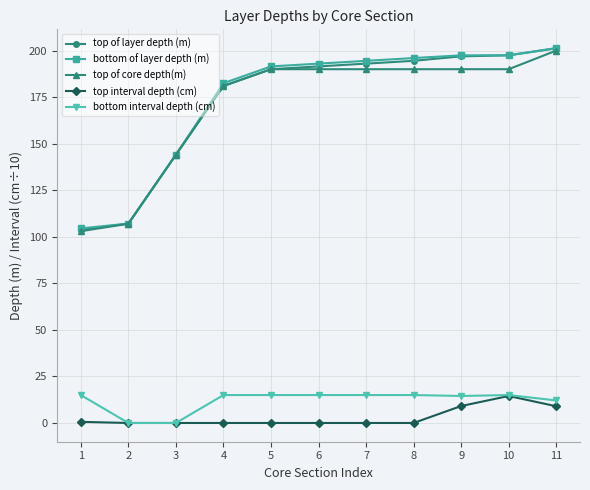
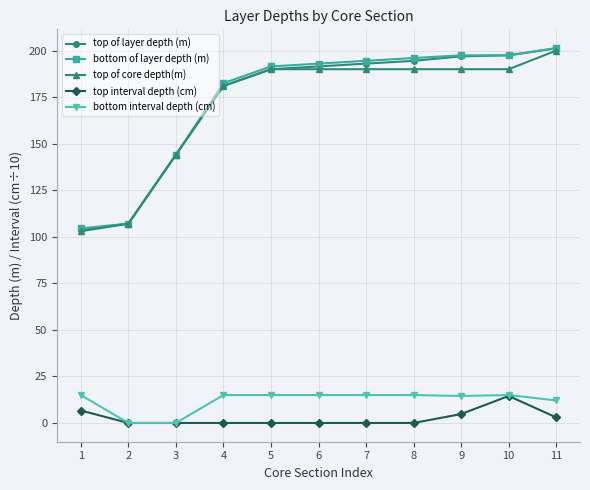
top interval depth (cm), 1: 1 -> 7
top interval depth (cm), 9: 9 -> 5
top interval depth (cm), 11: 9 -> 3
